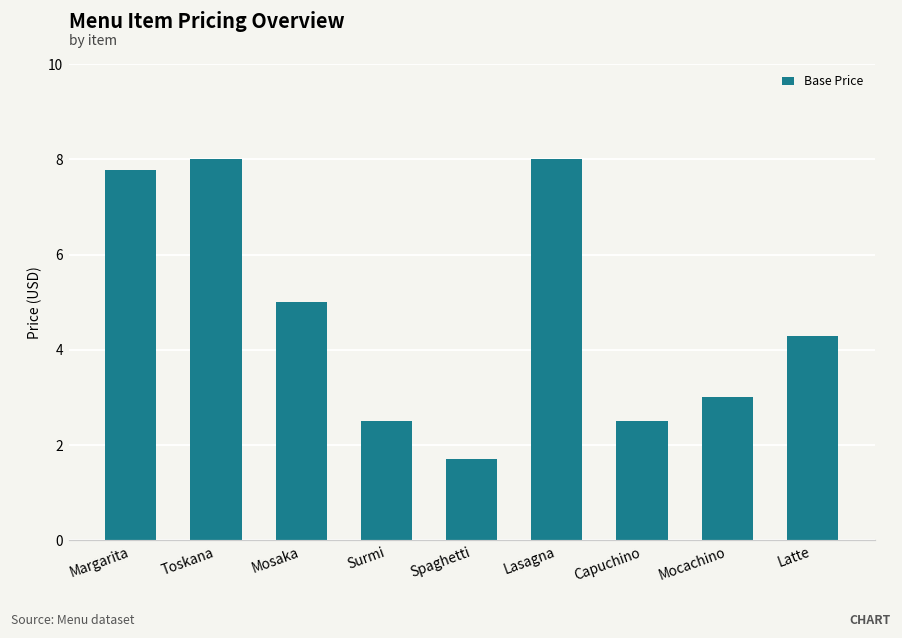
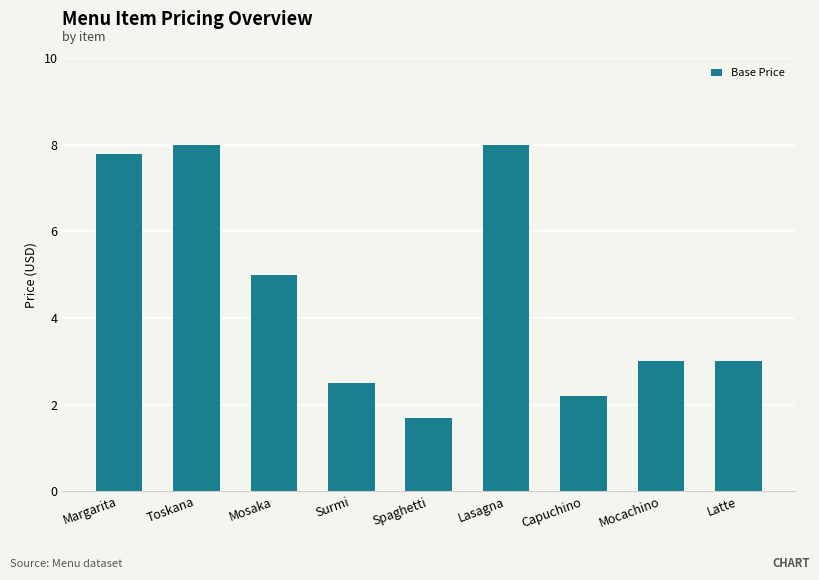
Capuchino: 2.5 -> 2.2
Latte: 4.3 -> 3.0
